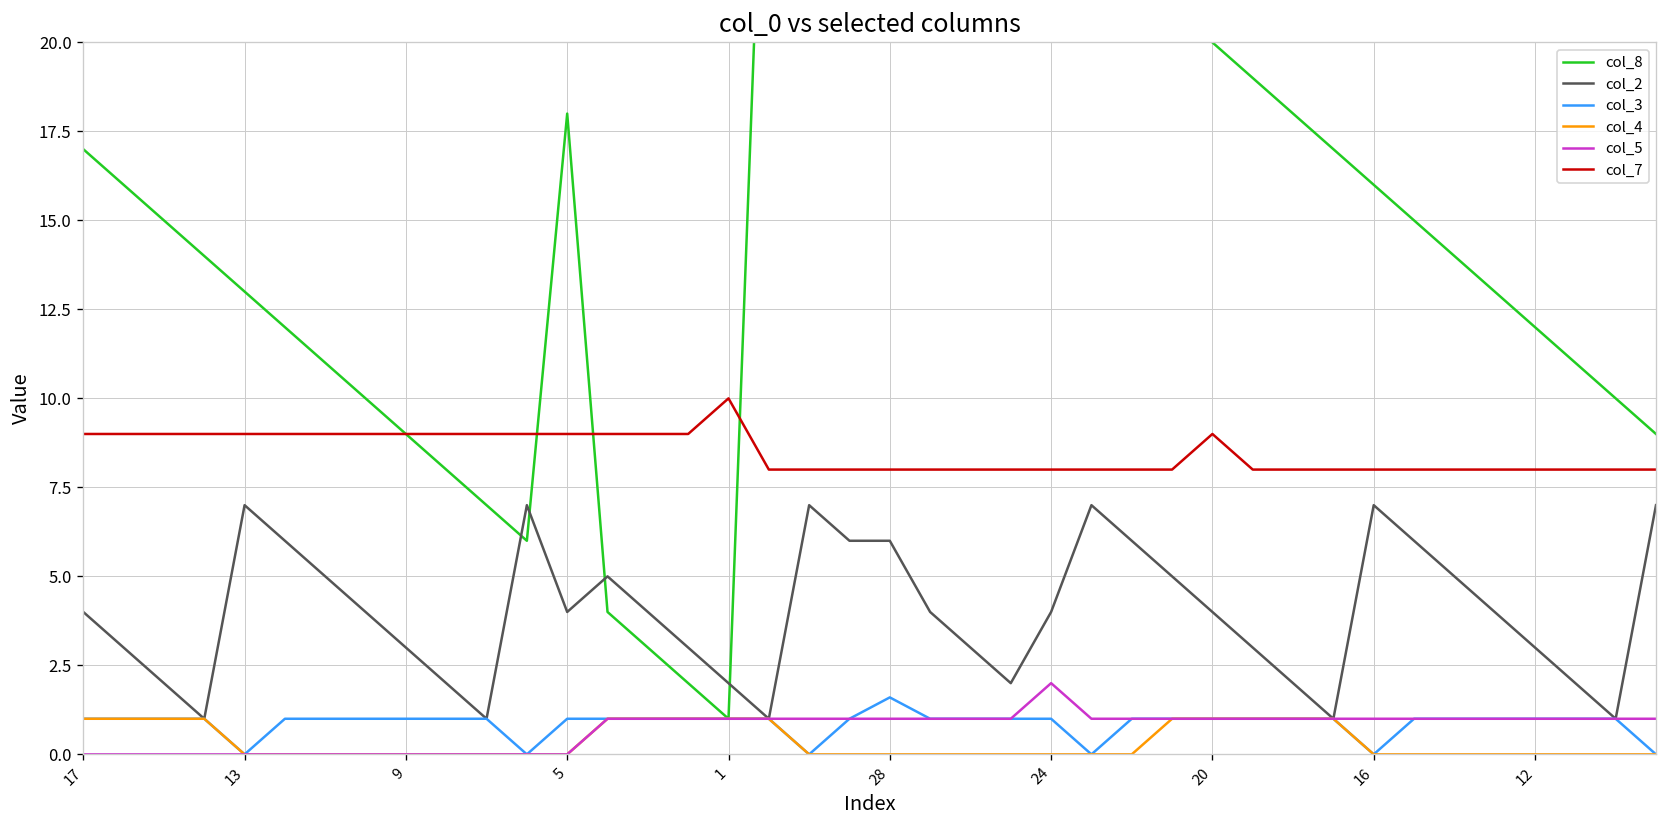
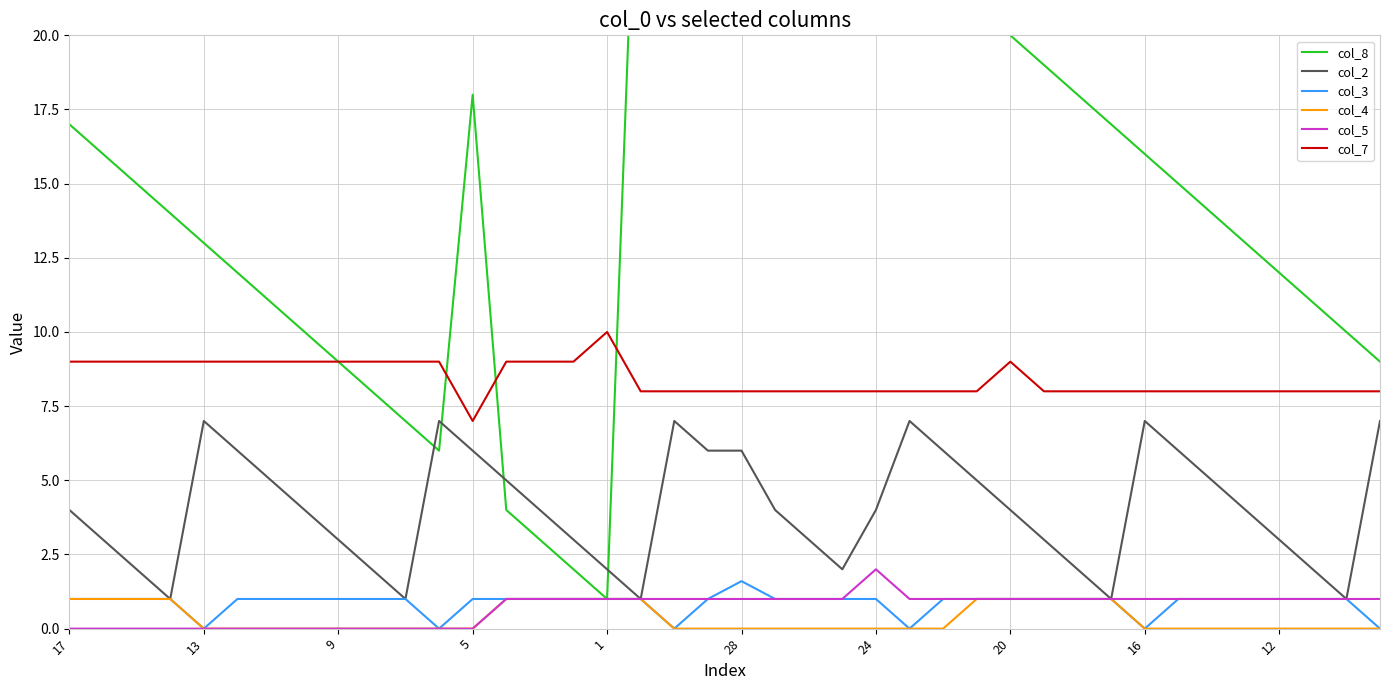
col_2, 5: 4 -> 6
col_7, 5: 9 -> 7
